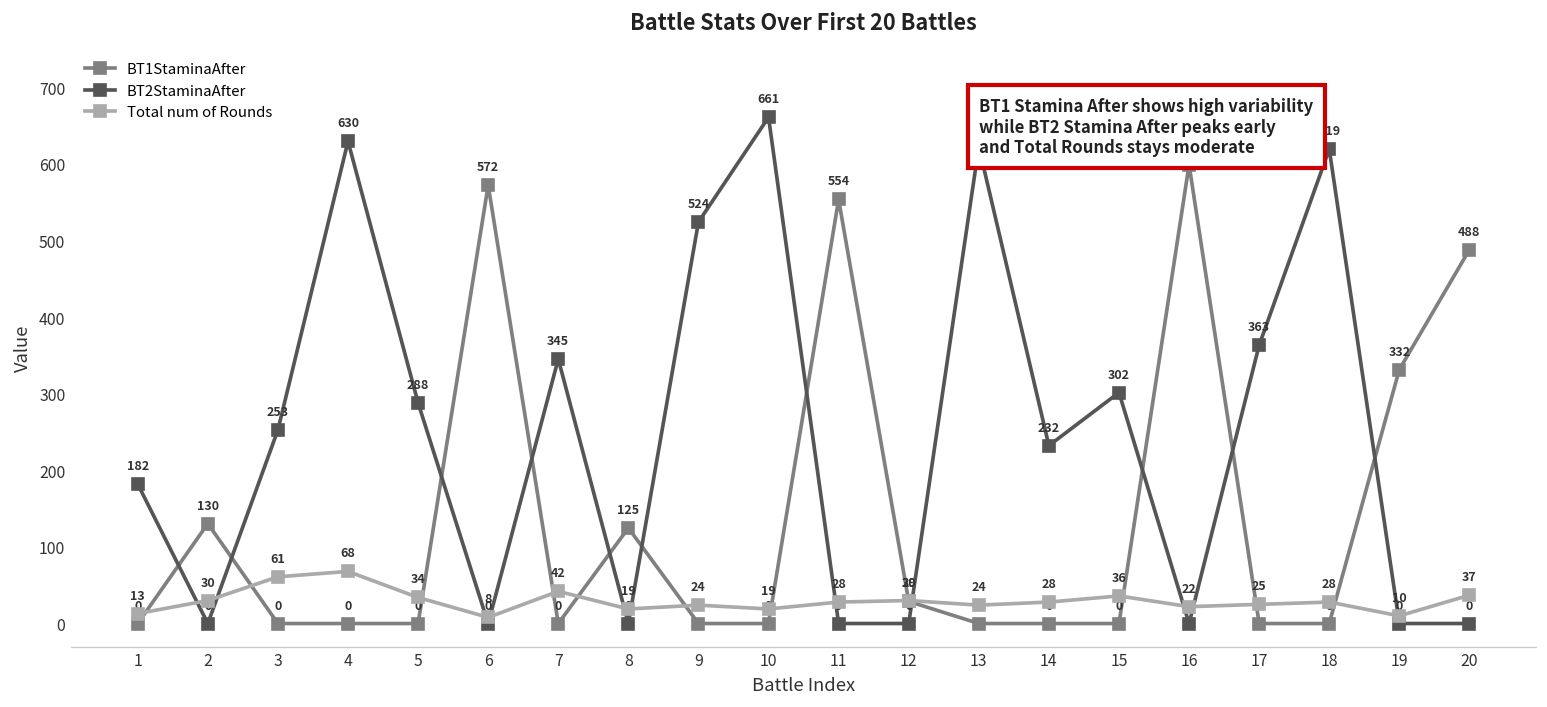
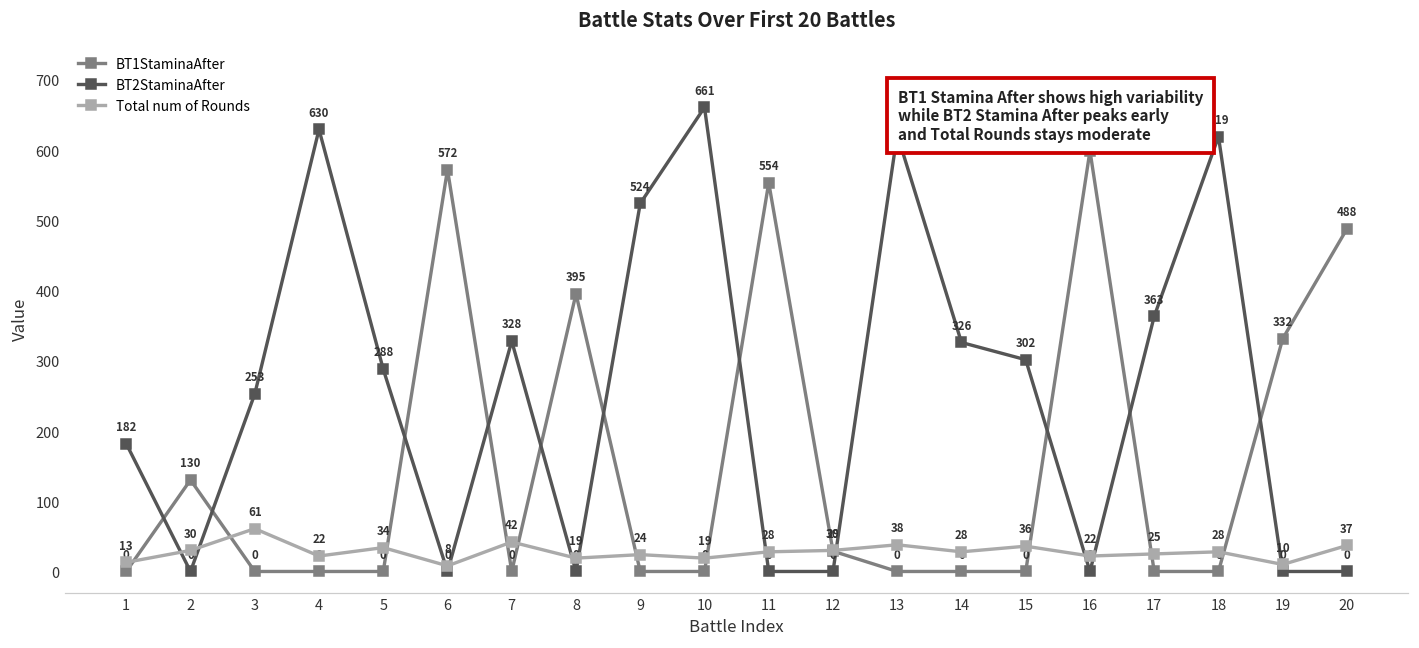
Total num of Rounds, 4: 68 -> 22
BT2StaminaAfter, 7: 345 -> 328
BT1StaminaAfter, 8: 125 -> 395
Total num of Rounds, 13: 24 -> 38
BT2StaminaAfter, 14: 232 -> 326
